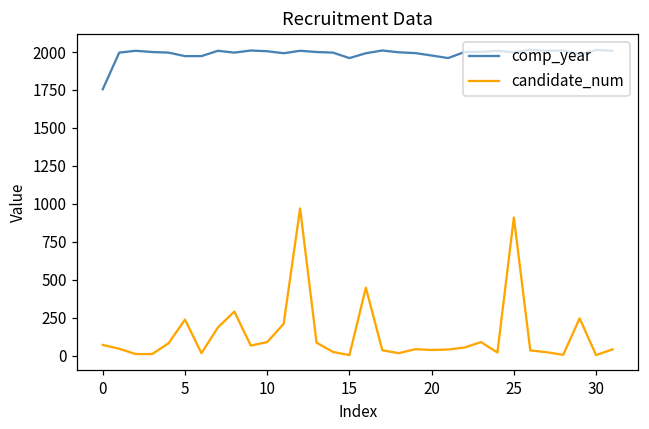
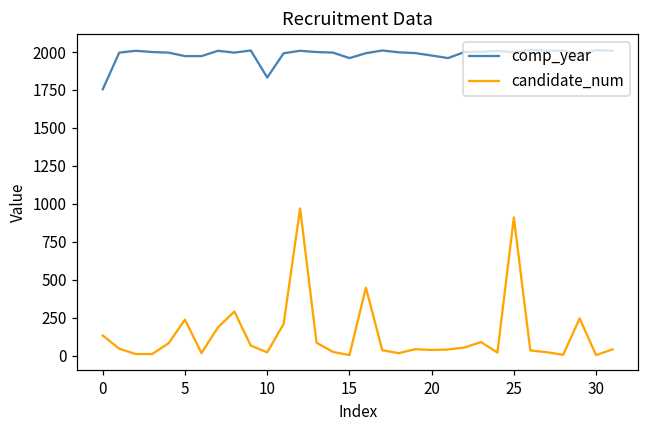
candidate_num, 0: 70 -> 130
comp_year, 10: 2010 -> 1830
candidate_num, 10: 90 -> 20
